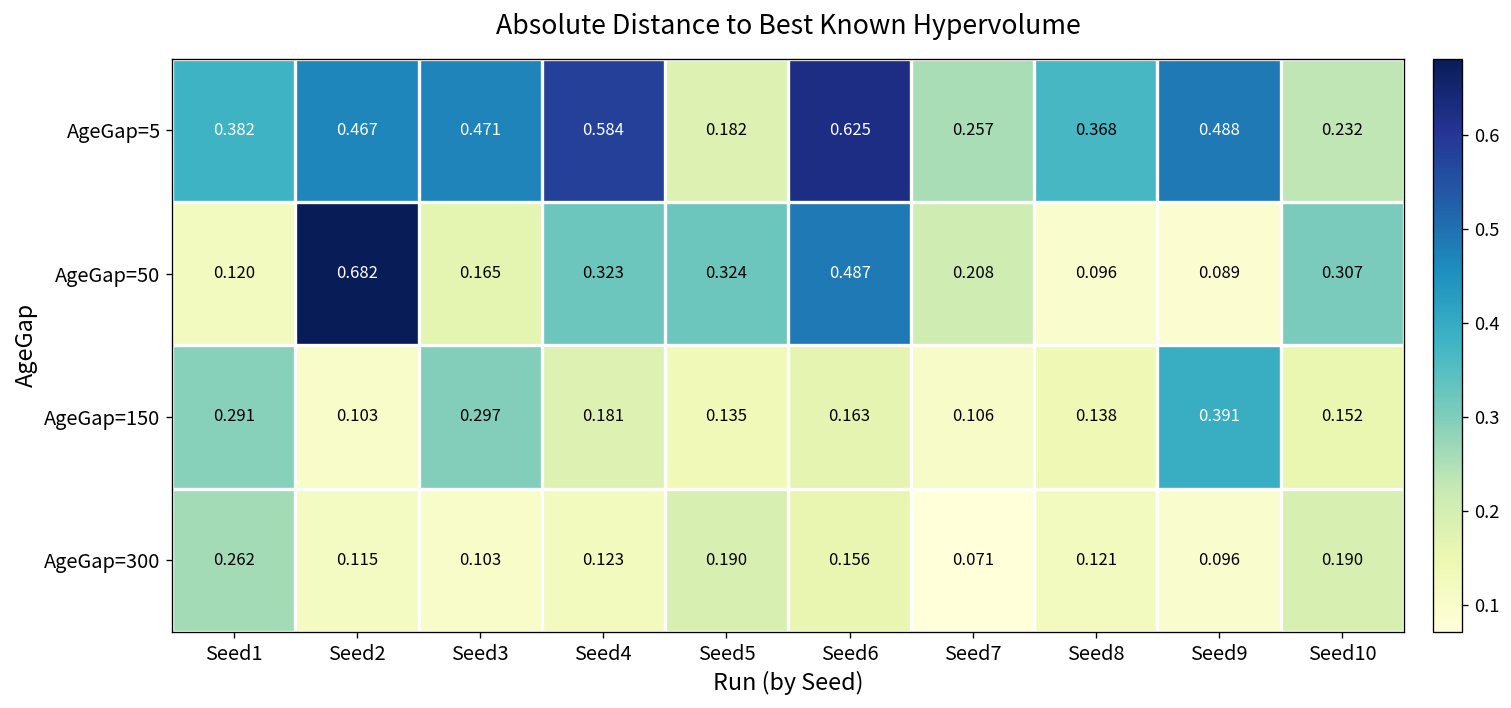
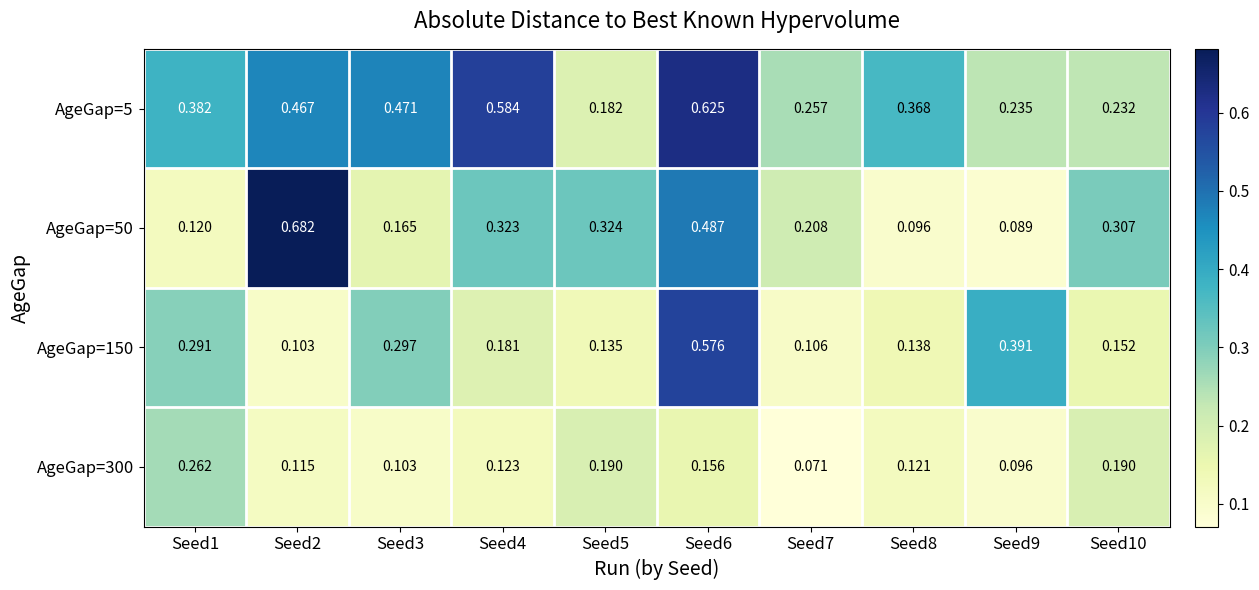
AgeGap=5, Seed9: 0.488 -> 0.235
AgeGap=150, Seed6: 0.163 -> 0.576
